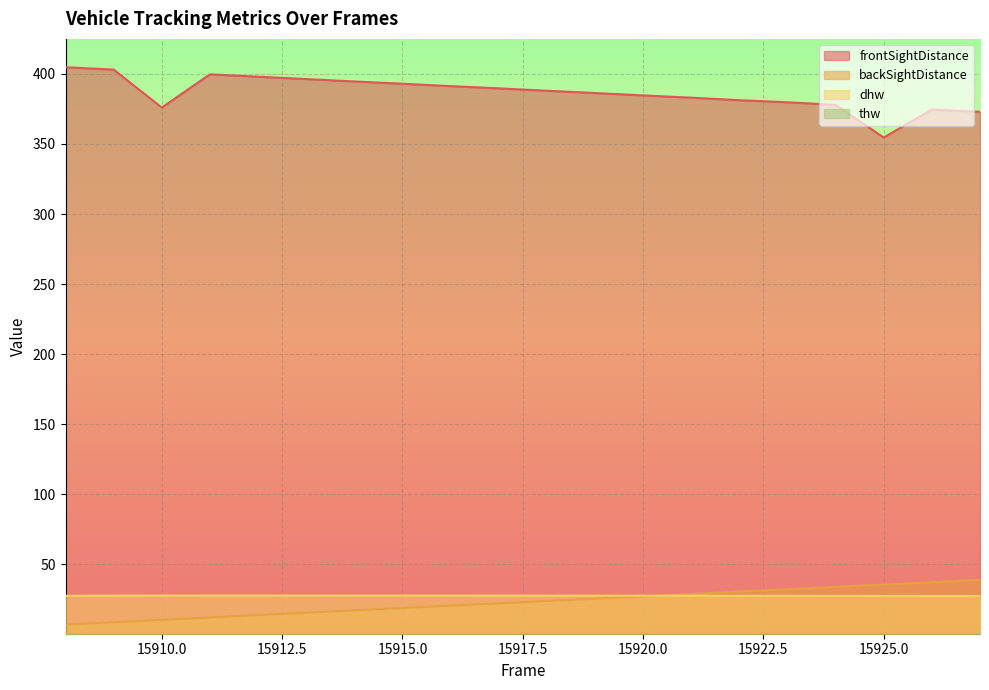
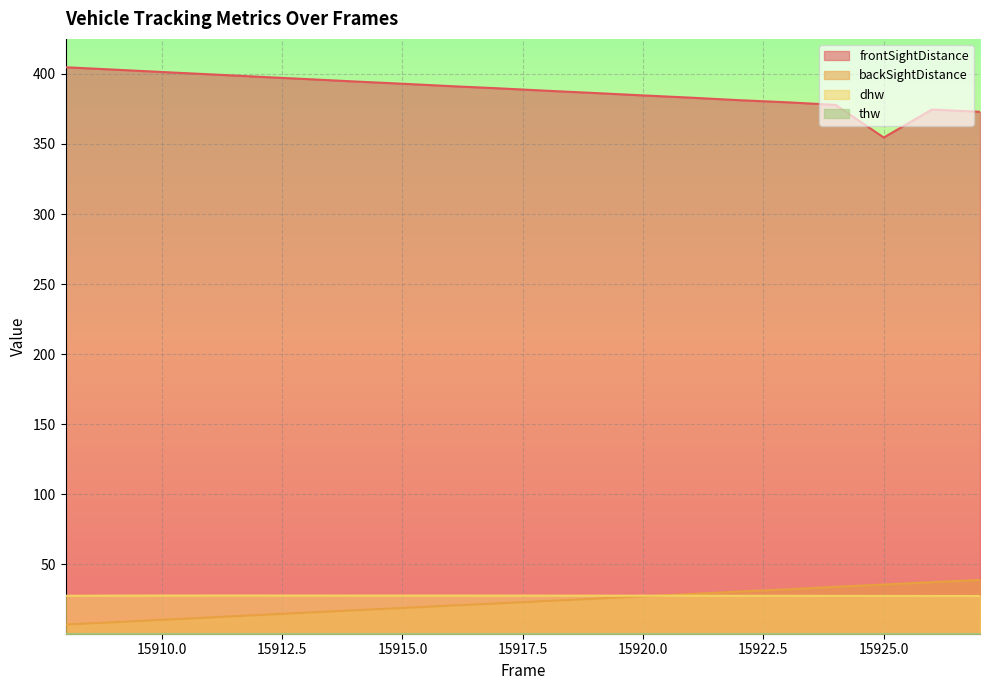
frontSightDistance, 15910.0: 376 -> 401
